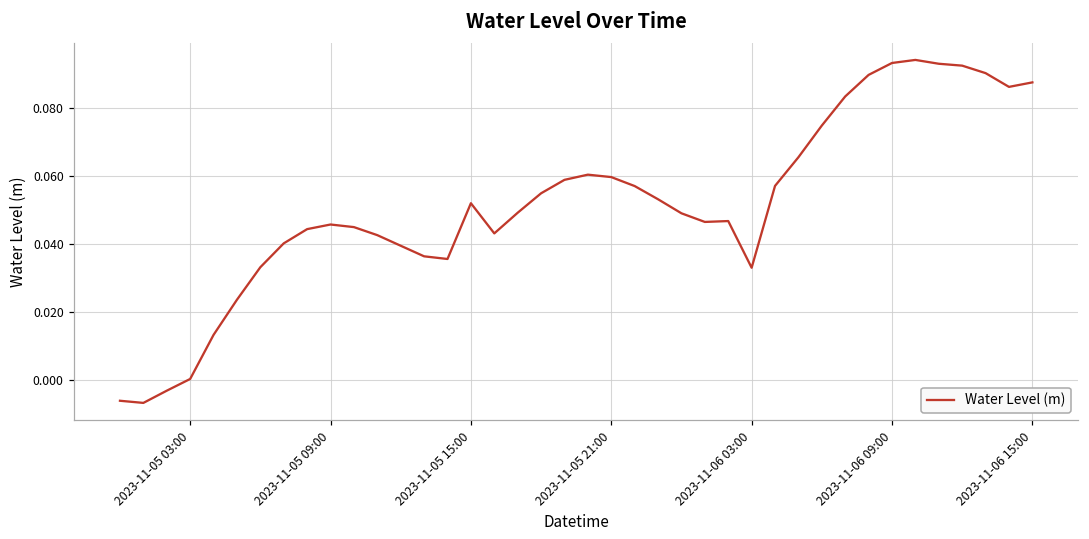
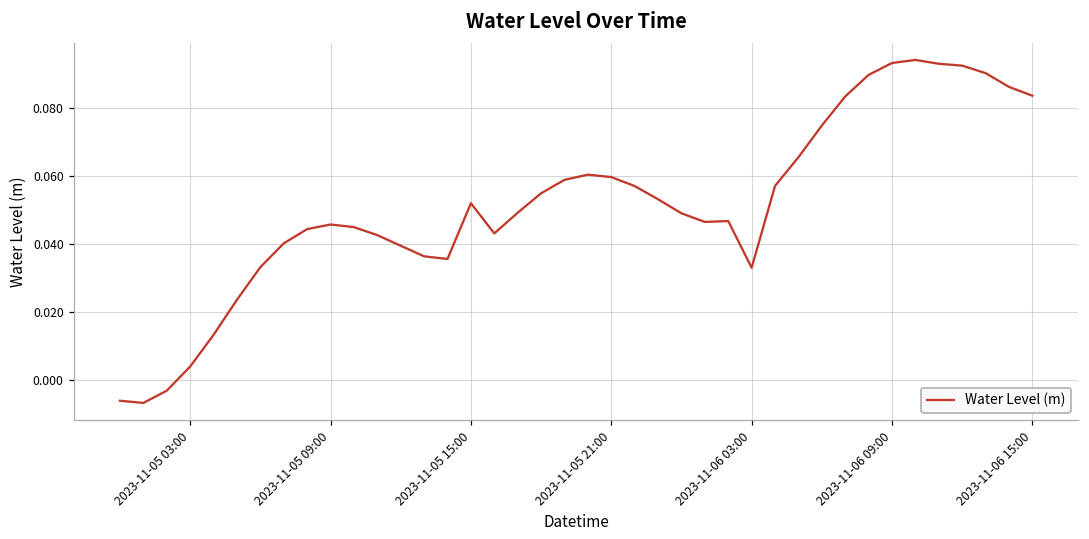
2023-11-05 03:00: 0.000 -> 0.004
2023-11-06 15:00: 0.088 -> 0.084
